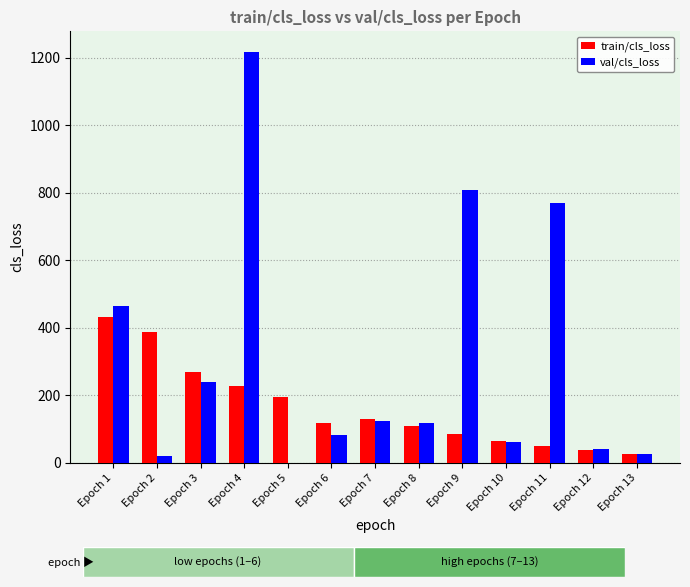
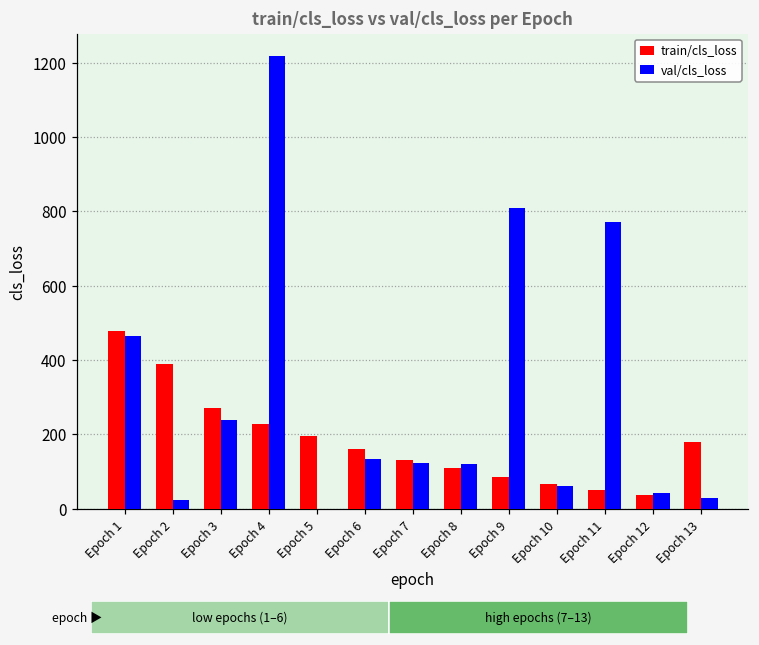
train/cls_loss, Epoch 1: 430 -> 480
train/cls_loss, Epoch 6: 120 -> 160
val/cls_loss, Epoch 6: 80 -> 130
train/cls_loss, Epoch 13: 30 -> 180
